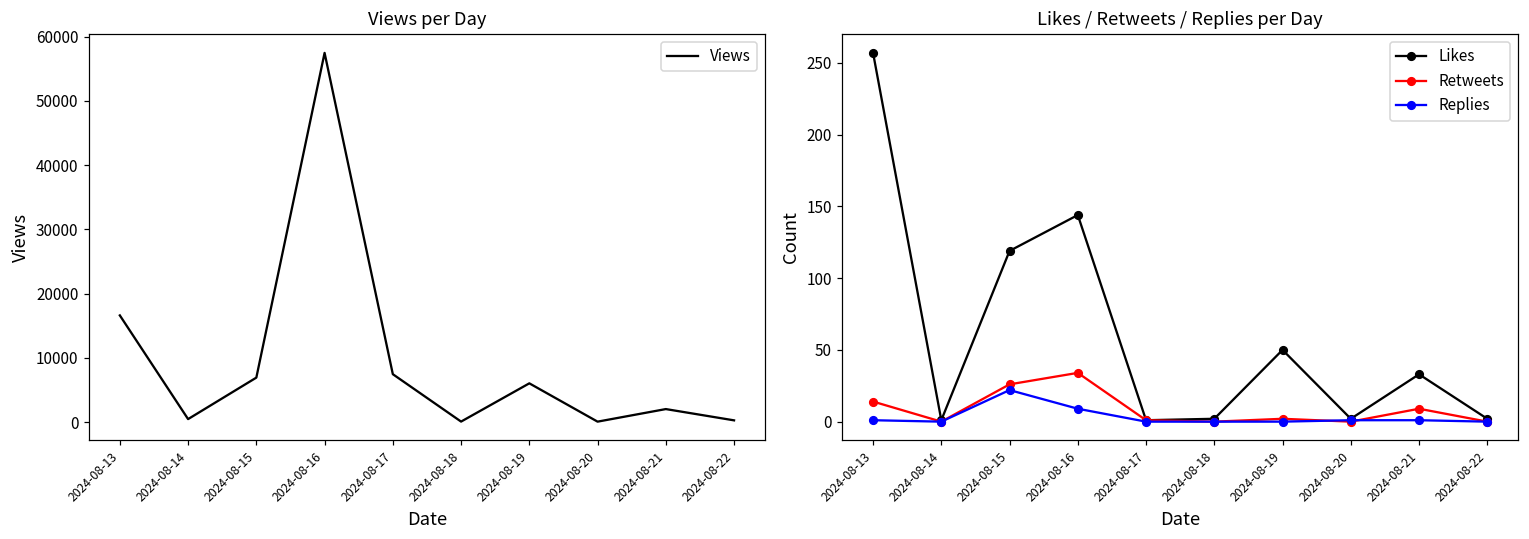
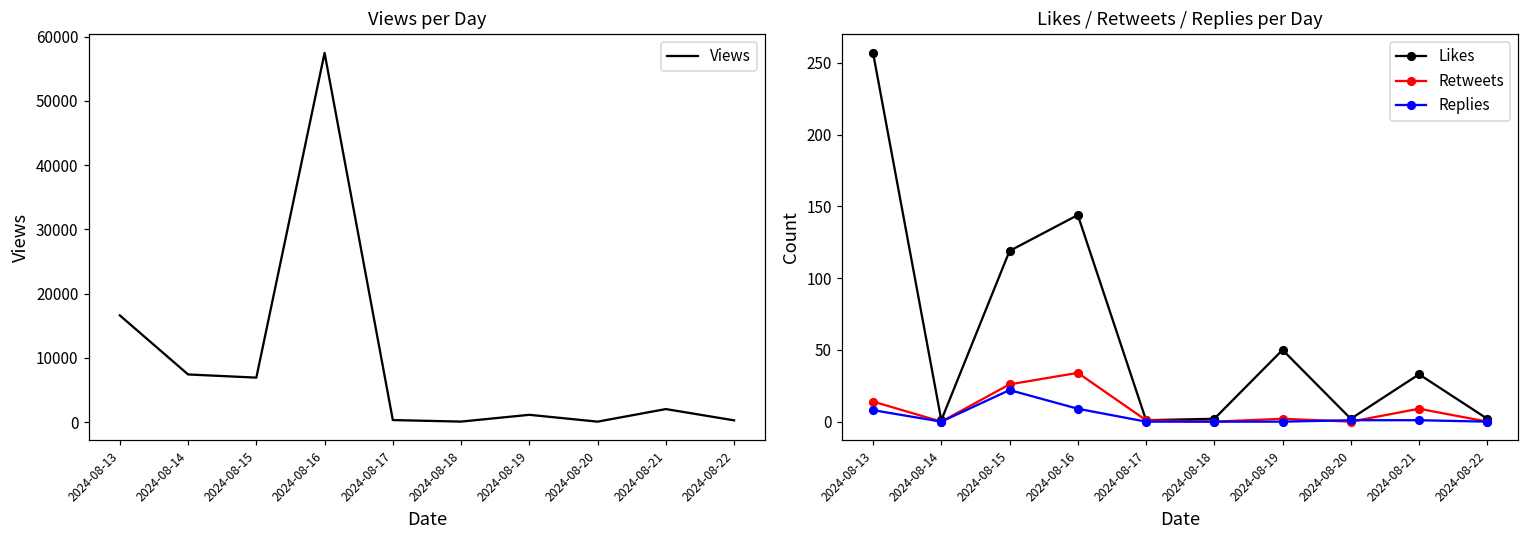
Views per Day, 2024-08-14: 0 -> 7000
Views per Day, 2024-08-17: 7000 -> 0
Views per Day, 2024-08-19: 6000 -> 1000
Likes / Retweets / Replies per Day, Replies, 2024-08-13: 1 -> 8
